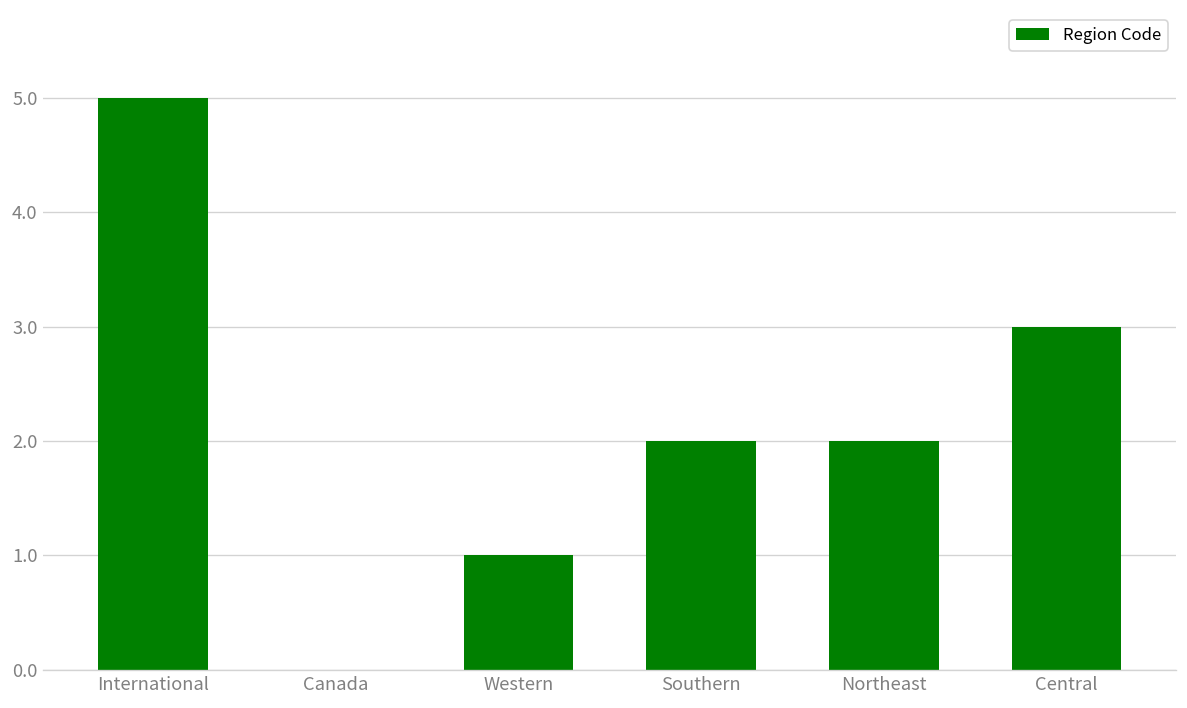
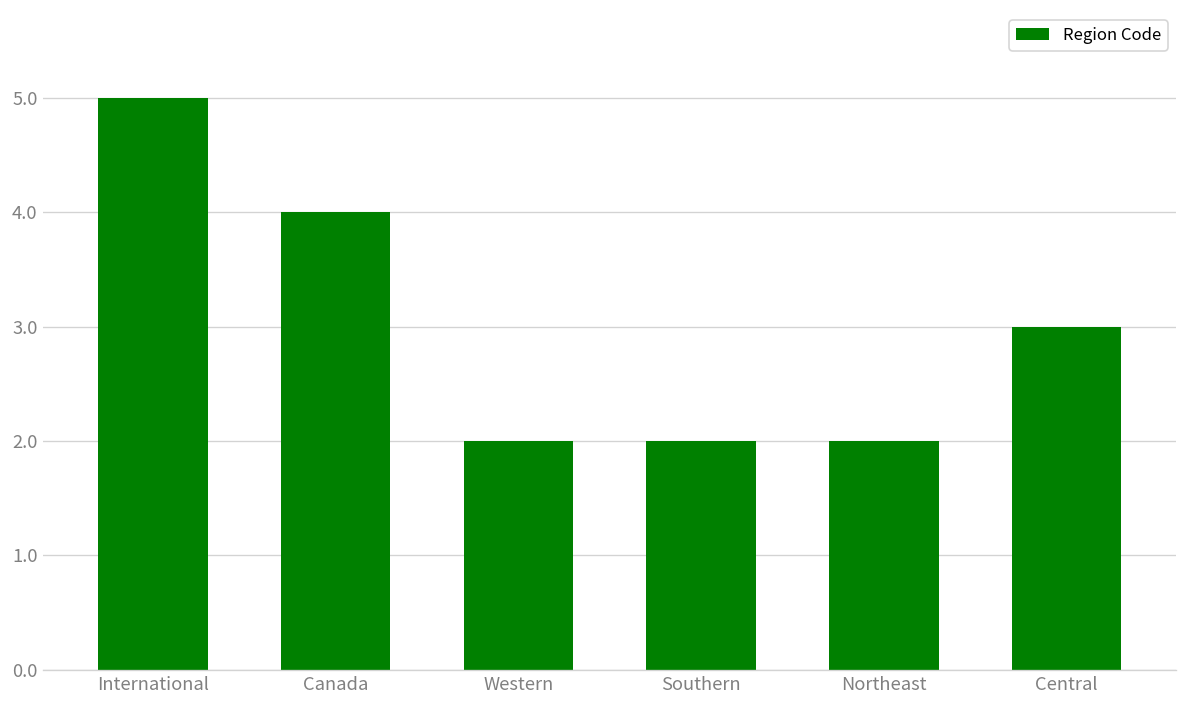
Canada: 0 -> 4
Western: 1 -> 2
